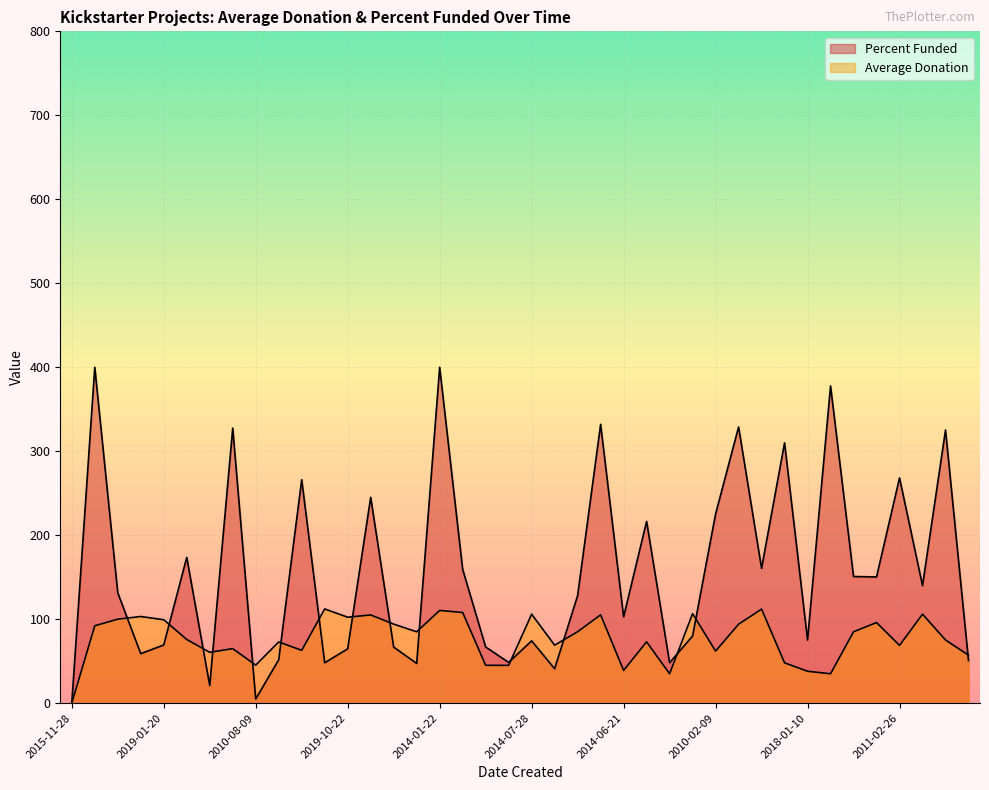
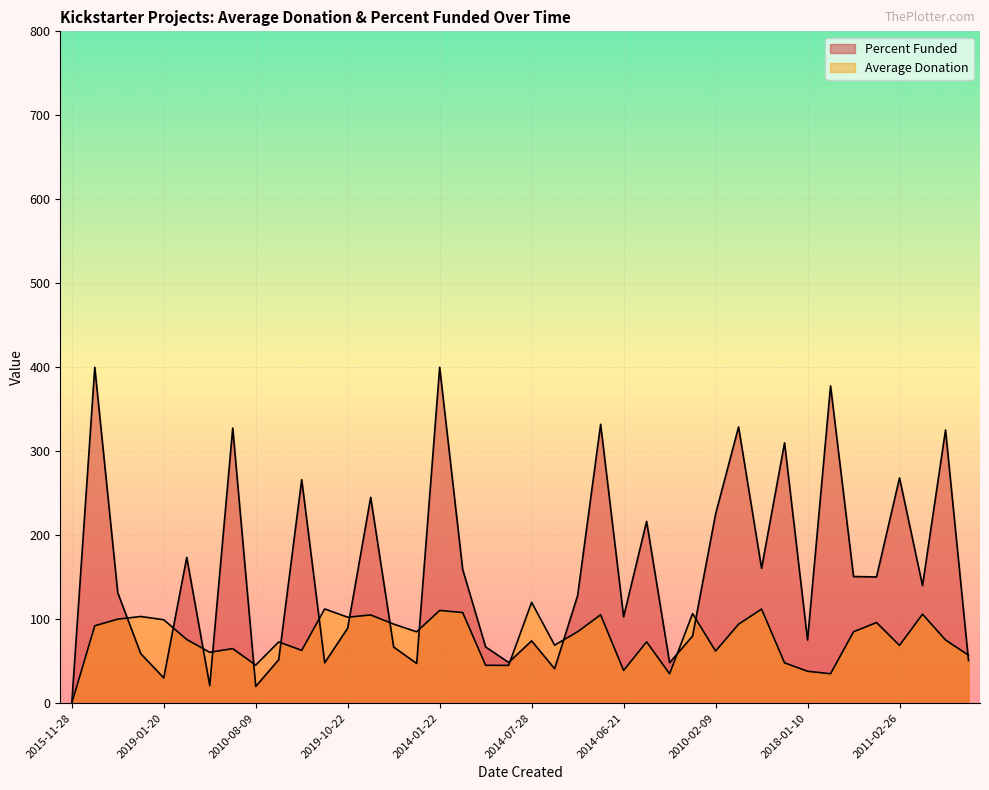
Percent Funded, 2019-01-20: 70 -> 30
Percent Funded, 2010-08-09: 0 -> 20
Percent Funded, 2019-10-22: 60 -> 90
Average Donation, 2014-07-28: 110 -> 120
